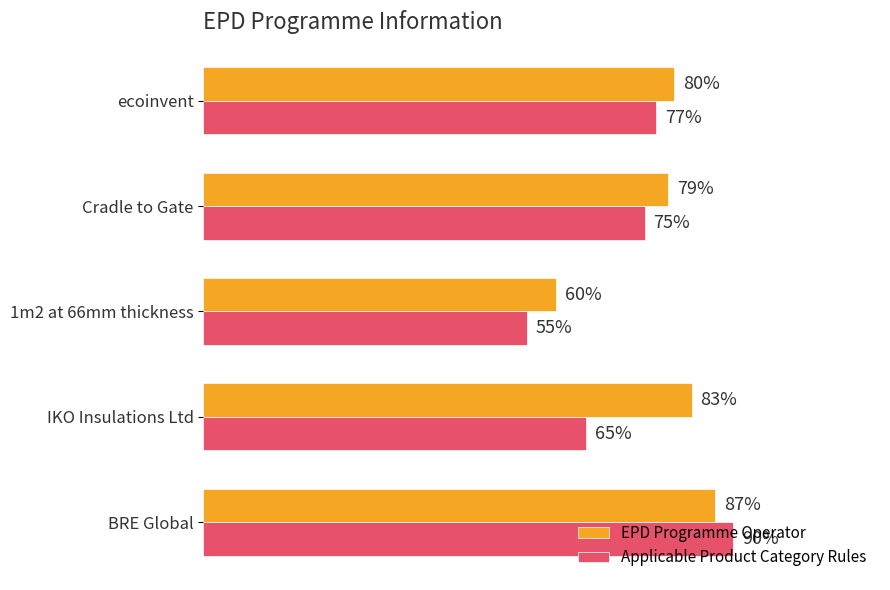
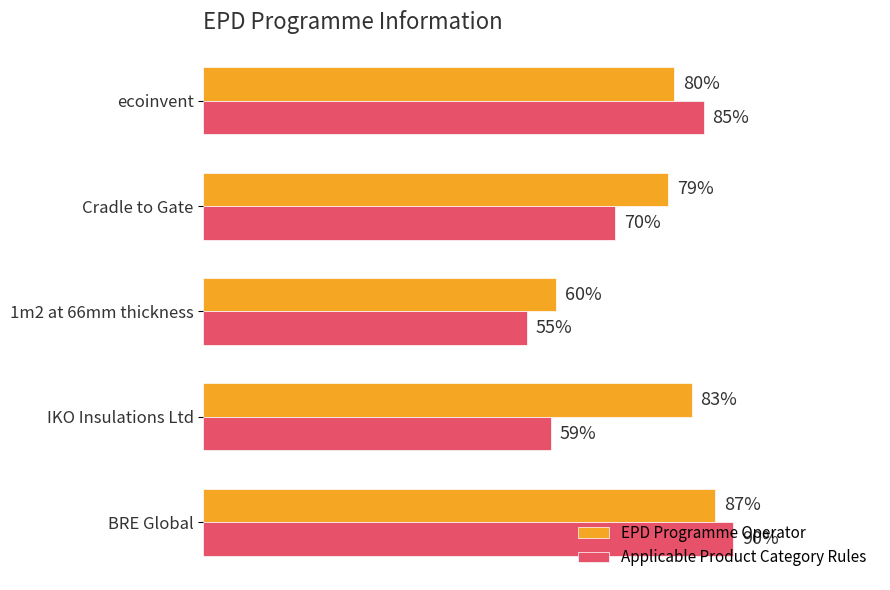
Applicable Product Category Rules, ecoinvent: 77% -> 85%
Applicable Product Category Rules, Cradle to Gate: 75% -> 70%
Applicable Product Category Rules, IKO Insulations Ltd: 65% -> 59%
